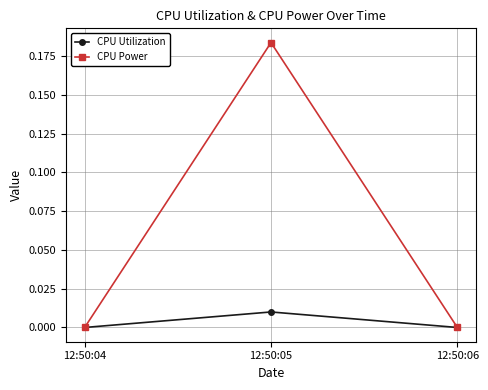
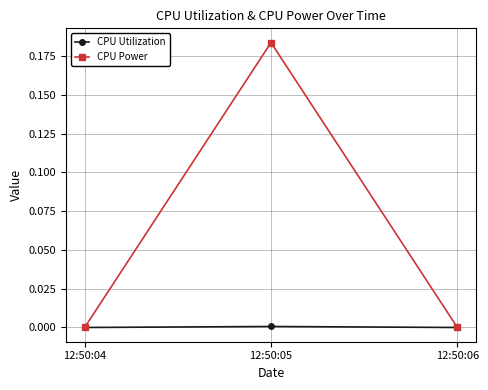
CPU Utilization, 12:50:05: 0.010 -> 0.001
